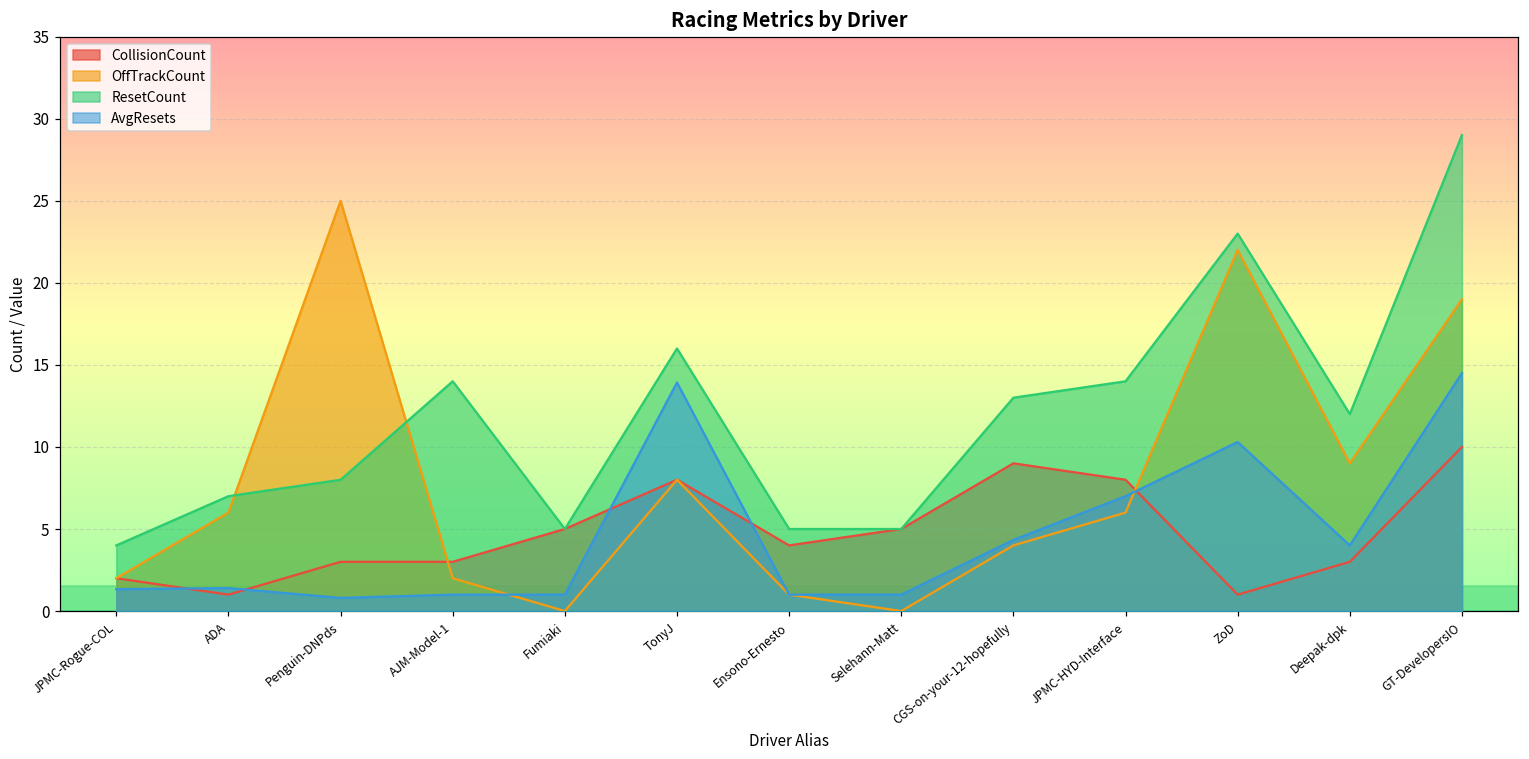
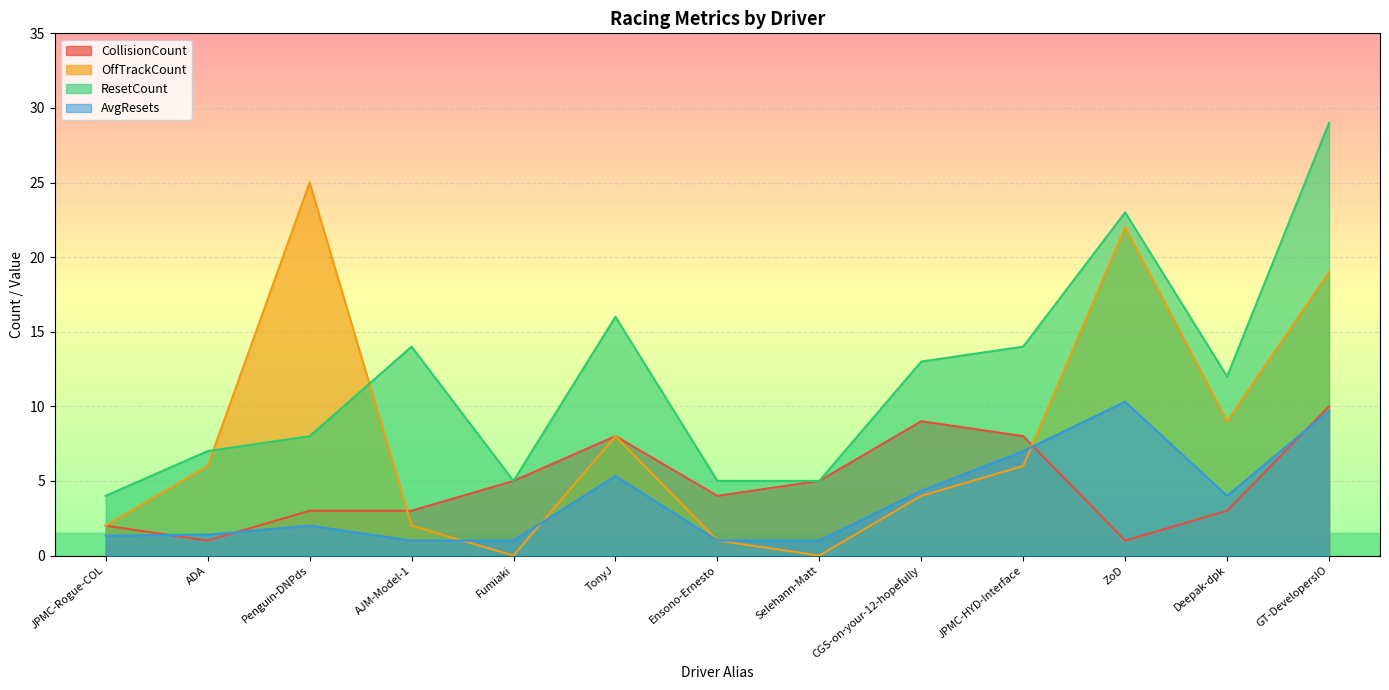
AvgResets, Penguin-DNPds: 0.8 -> 2.0
AvgResets, TonyJ: 13.9 -> 5.3
AvgResets, GT-DevelopersIO: 14.5 -> 9.7
